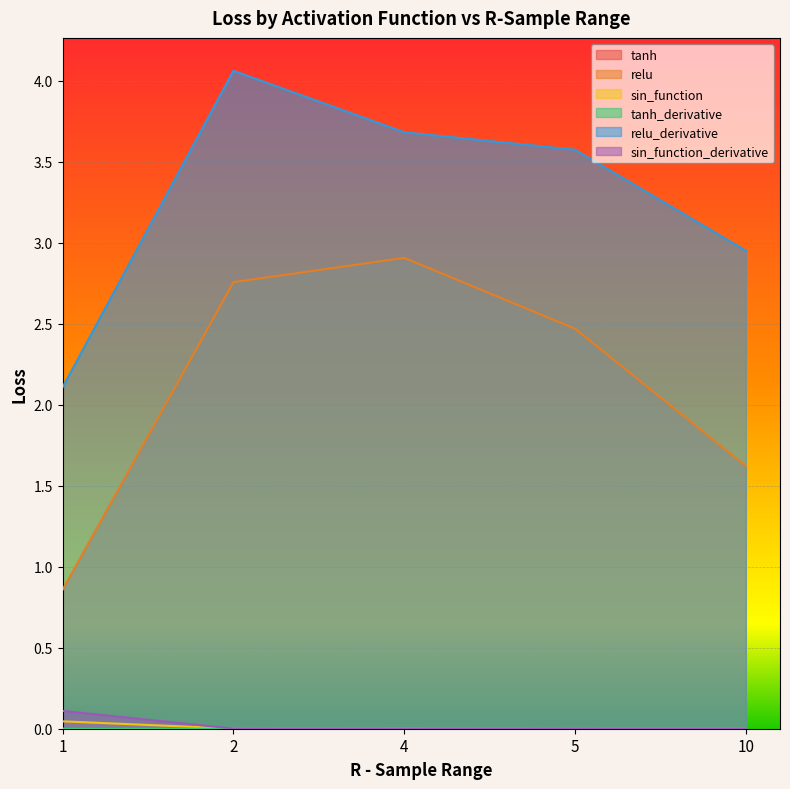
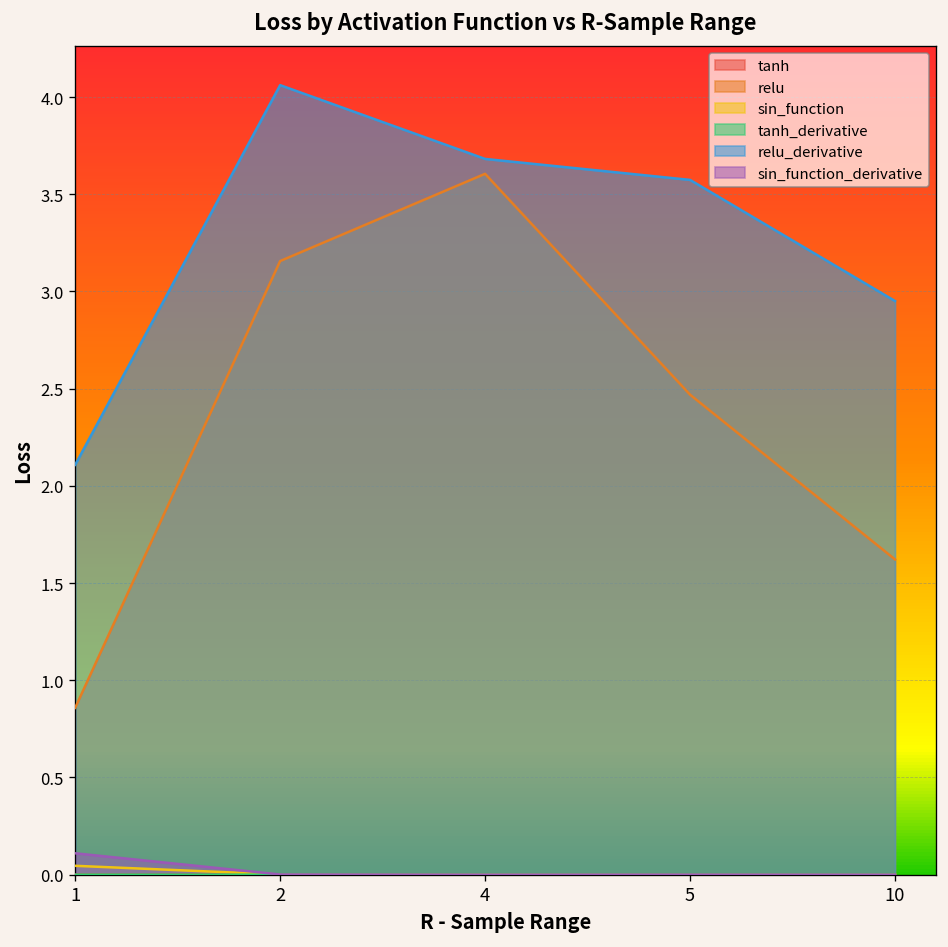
relu, 2: 2.76 -> 3.16
relu, 4: 2.91 -> 3.61
